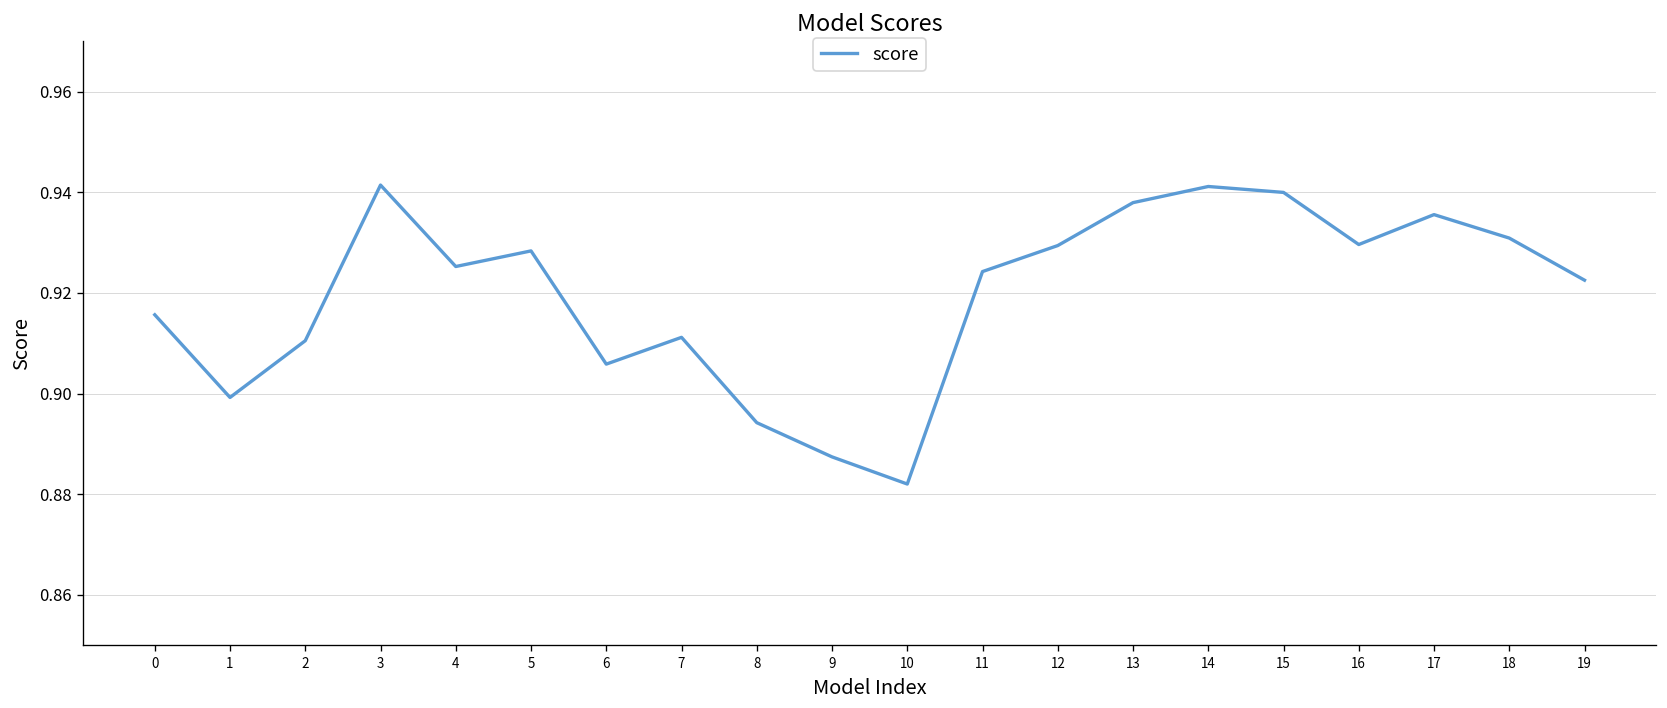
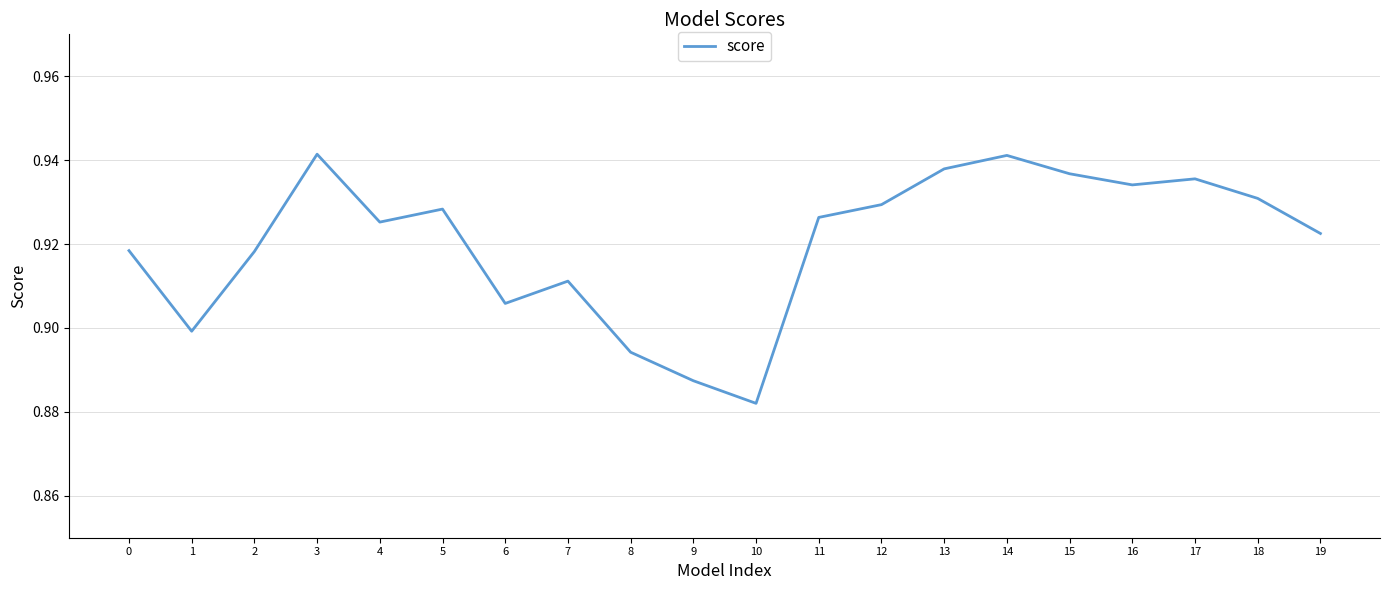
0: 0.916 -> 0.918
2: 0.911 -> 0.918
11: 0.924 -> 0.926
15: 0.940 -> 0.937
16: 0.930 -> 0.934
